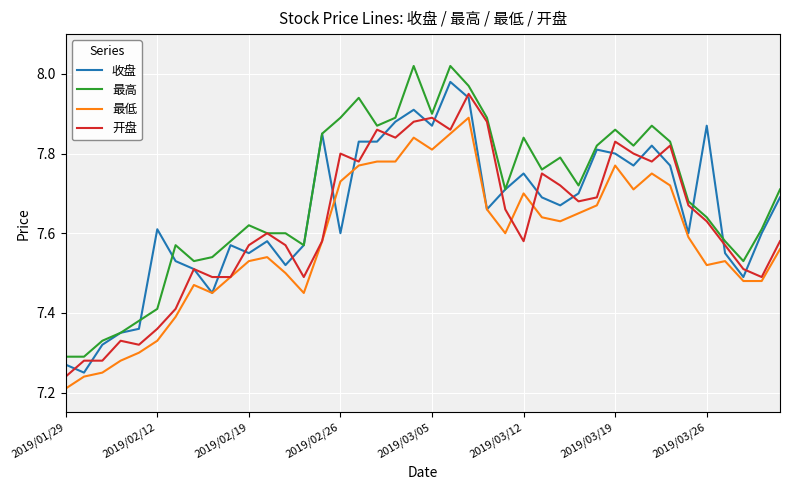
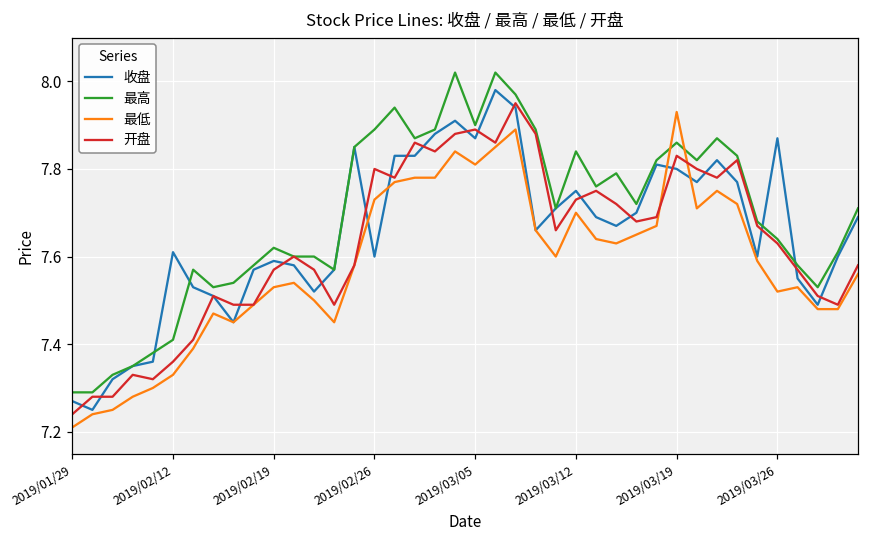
收盘, 2019/02/19: 7.55 -> 7.59
开盘, 2019/03/12: 7.58 -> 7.73
最低, 2019/03/19: 7.77 -> 7.93
